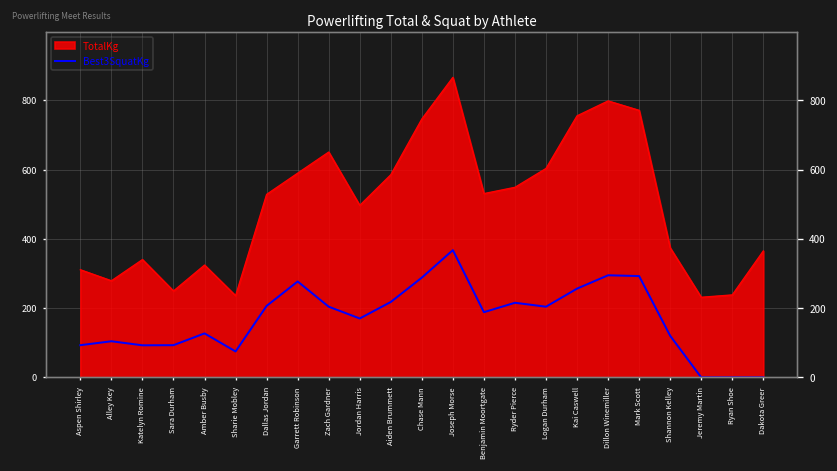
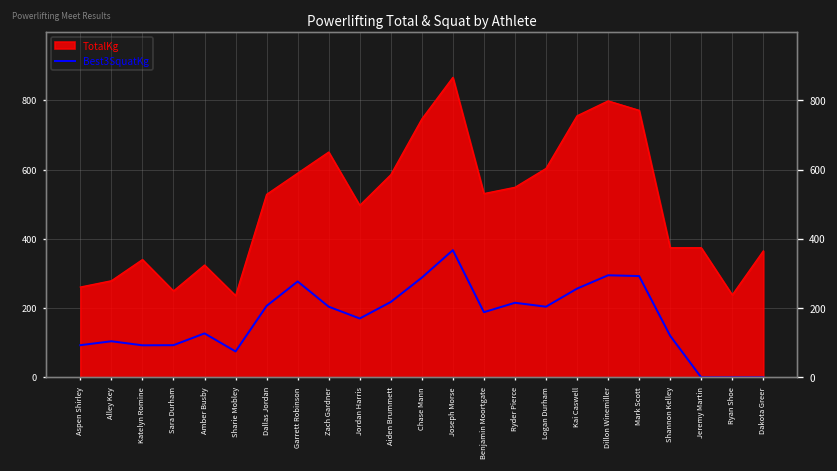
TotalKg, Aspen Shirley: 310 -> 260
TotalKg, Jeremy Martin: 230 -> 370
